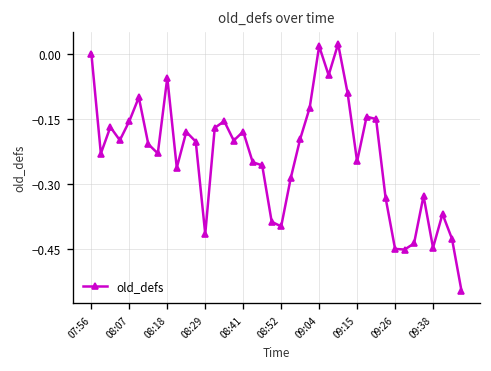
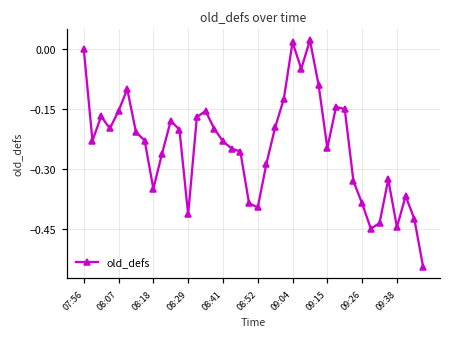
08:18: -0.06 -> -0.35
08:41: -0.18 -> -0.23
09:26: -0.45 -> -0.39
